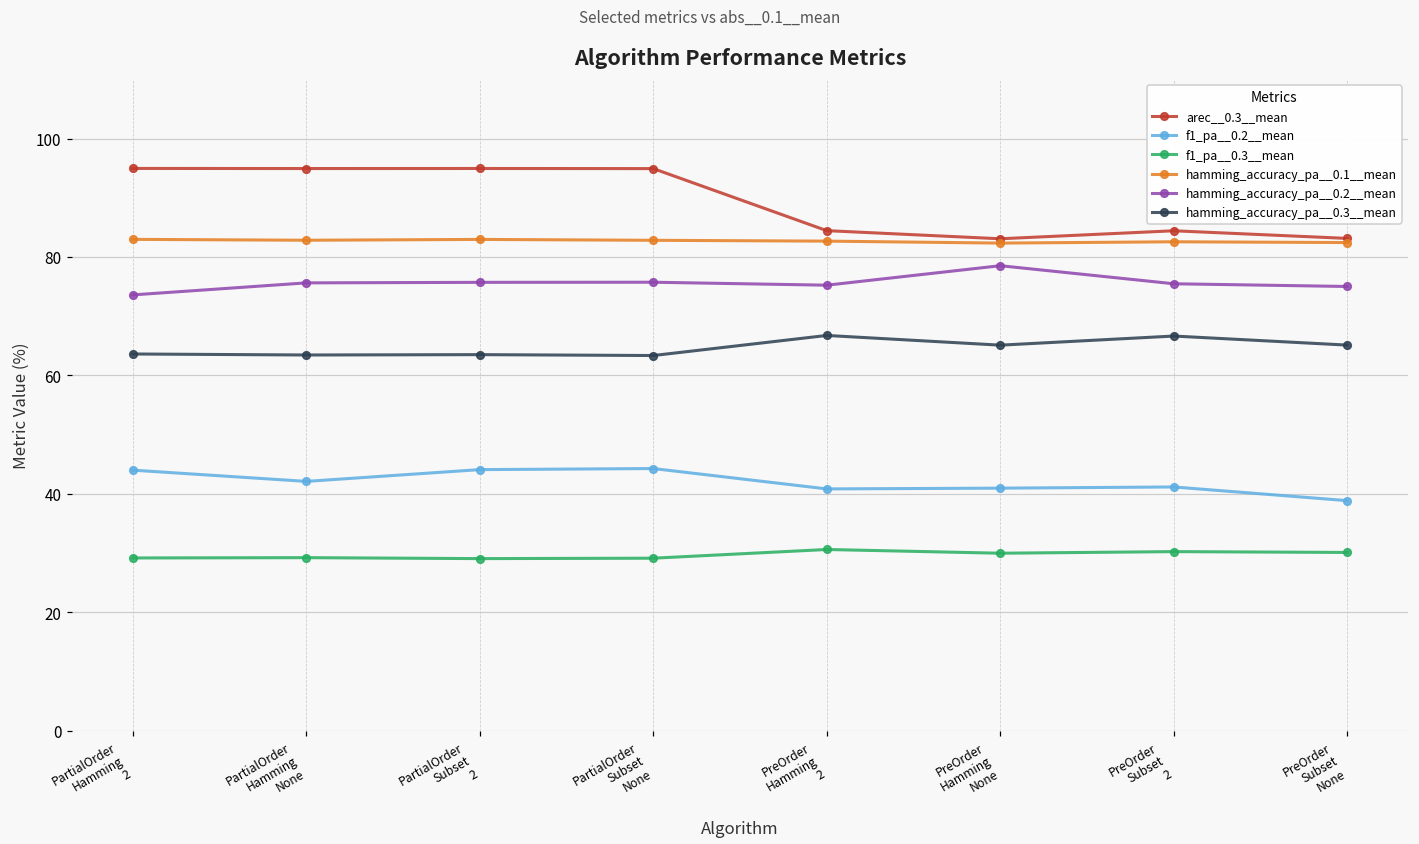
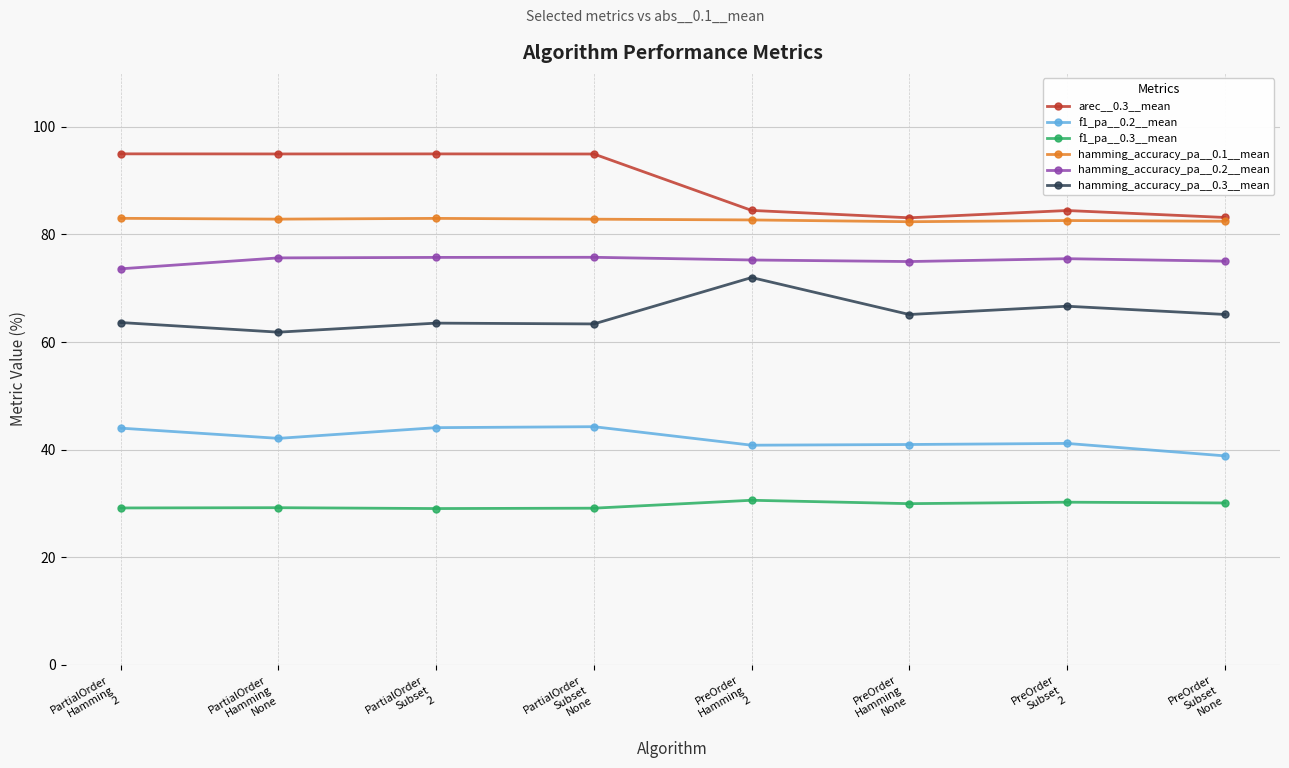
hamming_accuracy_pa__0.3__mean, PartialOrder Hamming None: 63 -> 62
hamming_accuracy_pa__0.3__mean, PreOrder Hamming 2: 67 -> 72
hamming_accuracy_pa__0.2__mean, PreOrder Hamming None: 79 -> 75
